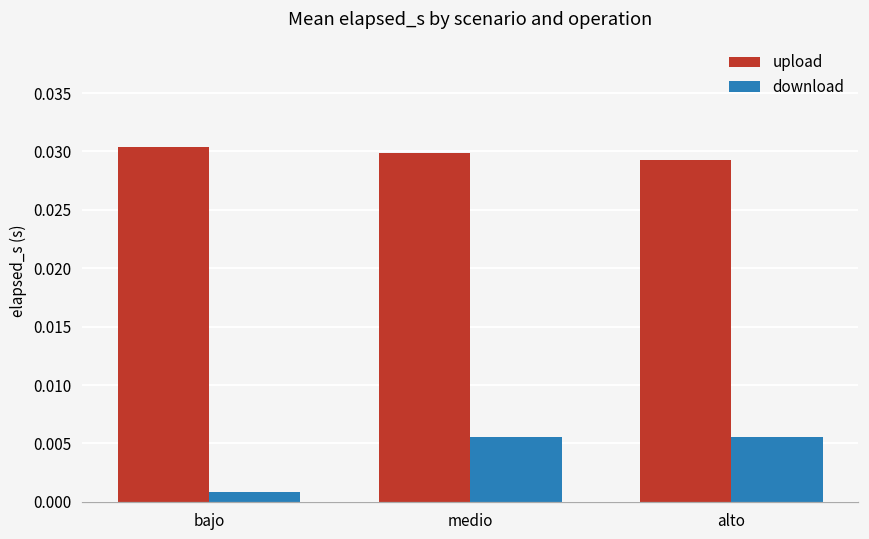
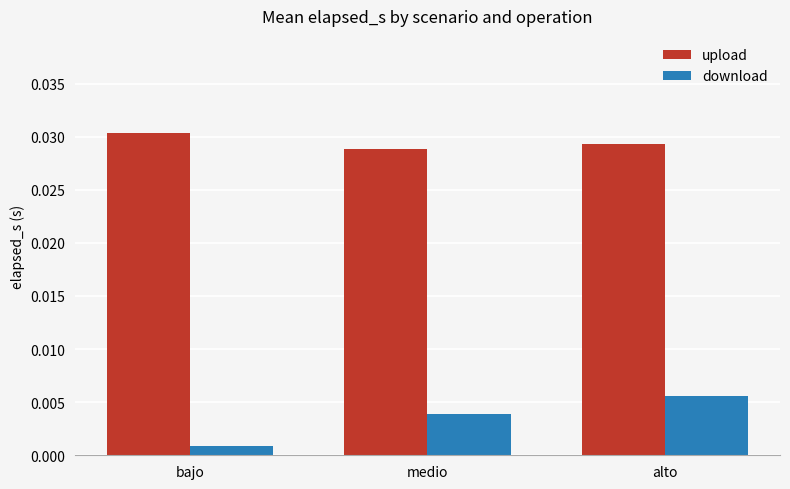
upload, medio: 0.0299 -> 0.0289
download, medio: 0.0055 -> 0.0039
